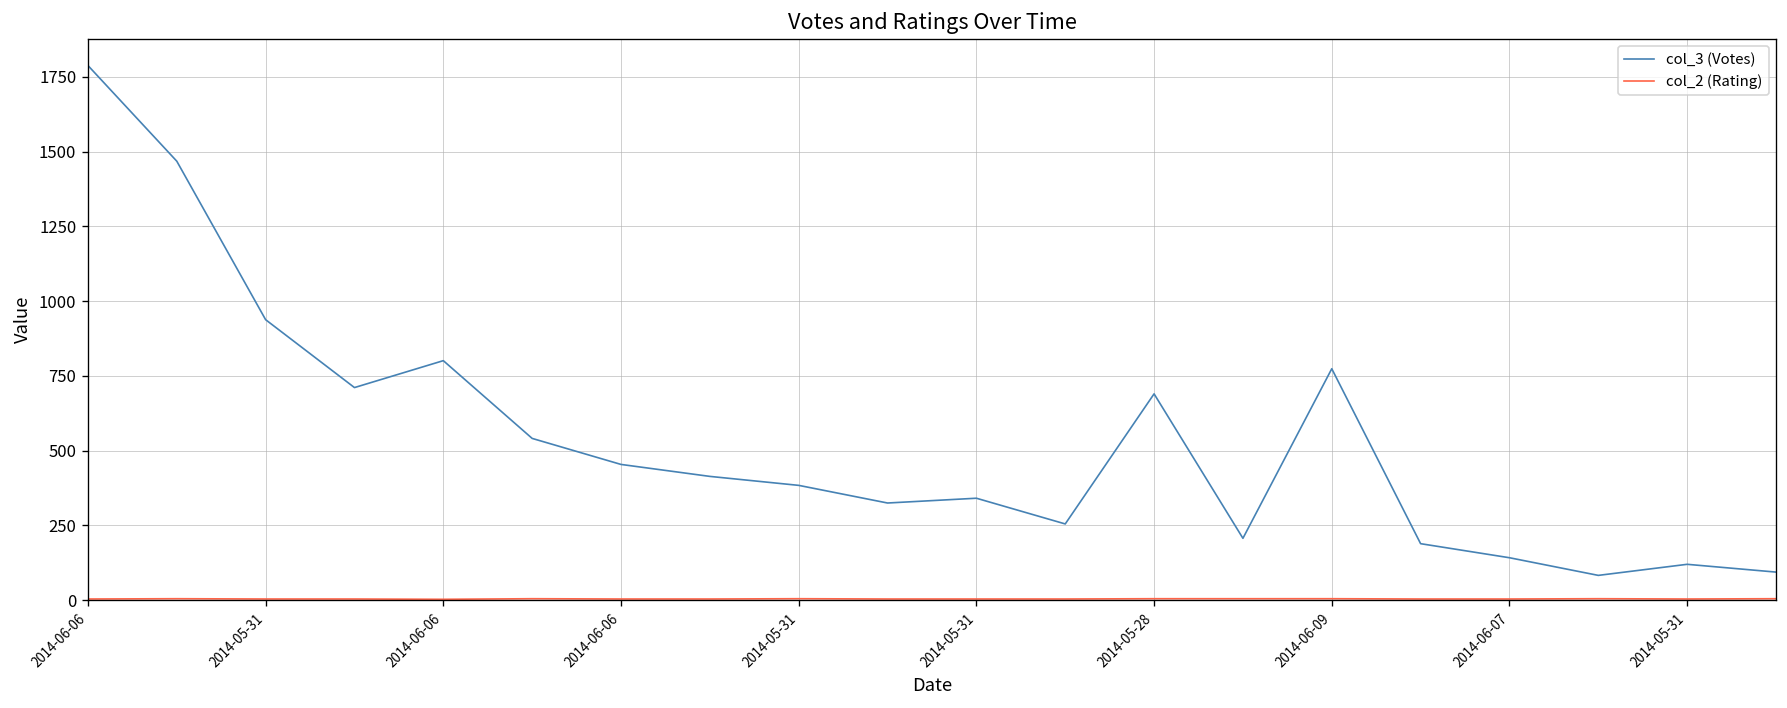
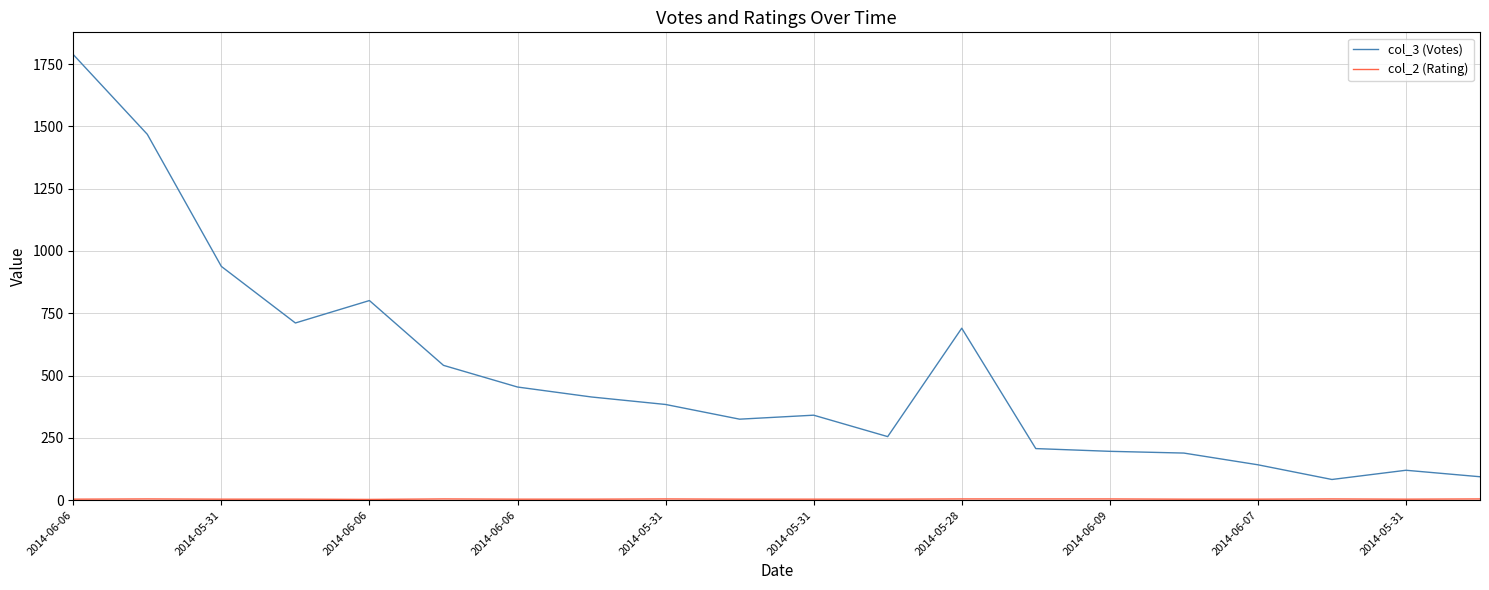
col_3 (Votes), 2014-06-09: 770 -> 200
